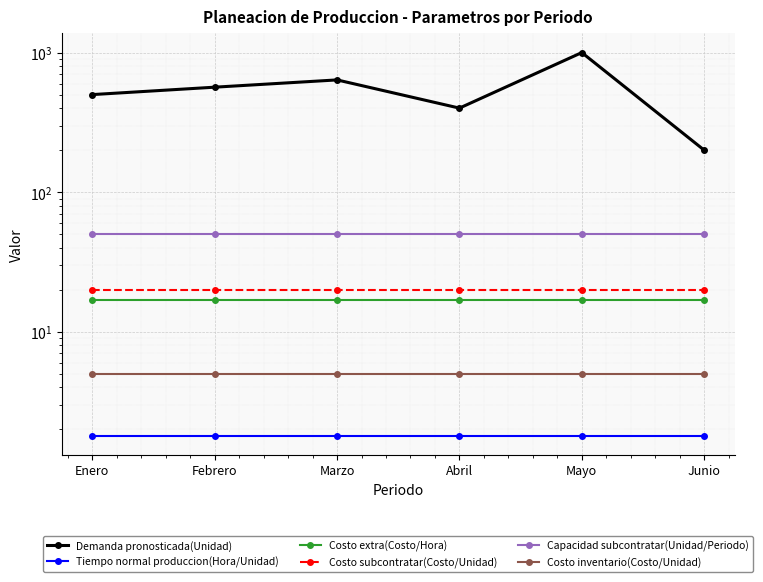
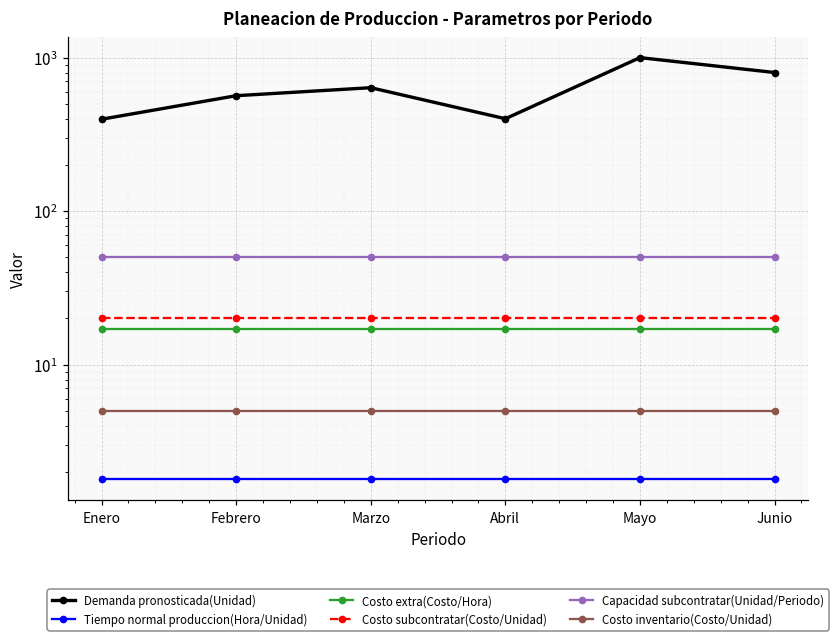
Demanda pronosticada(Unidad), Enero: 500 -> 400
Demanda pronosticada(Unidad), Junio: 200 -> 800
